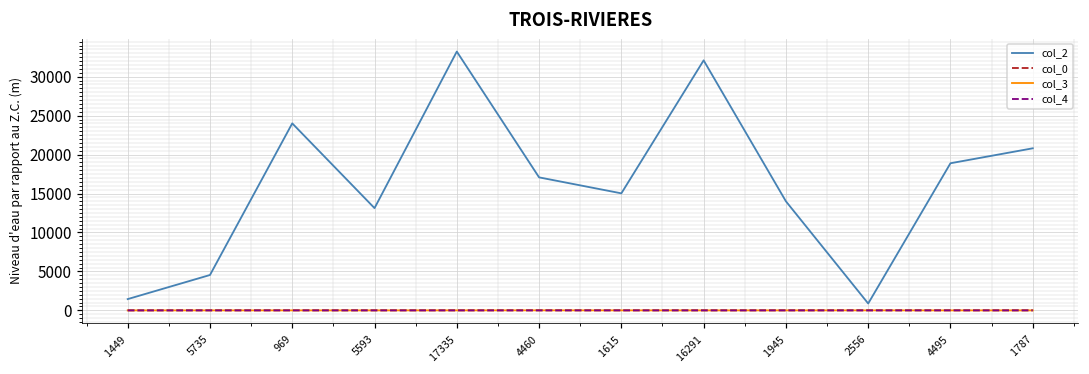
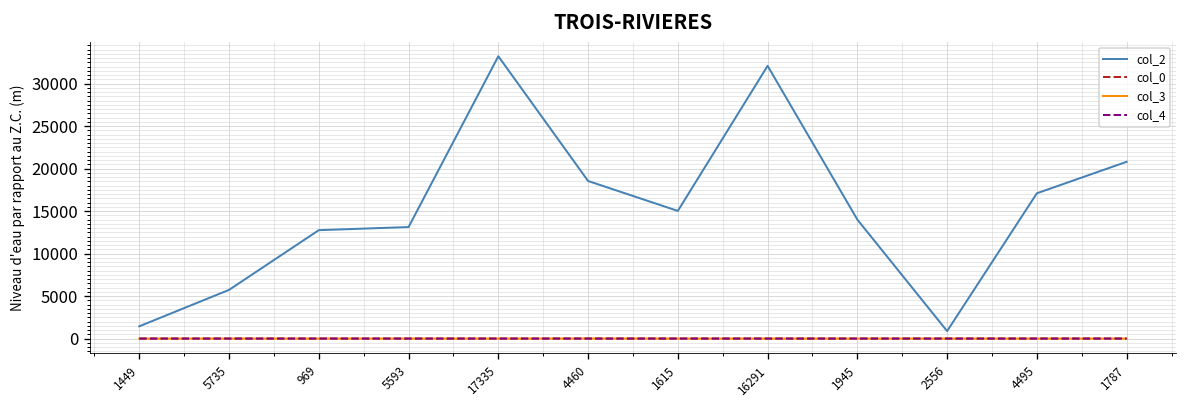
col_2, 5735: 5000 -> 6000
col_2, 969: 24000 -> 13000
col_2, 4460: 17000 -> 19000
col_2, 4495: 19000 -> 17000
